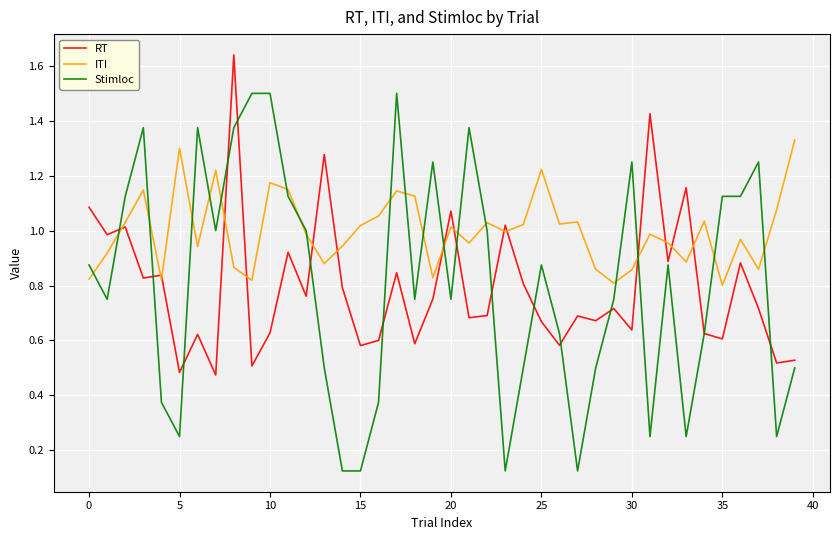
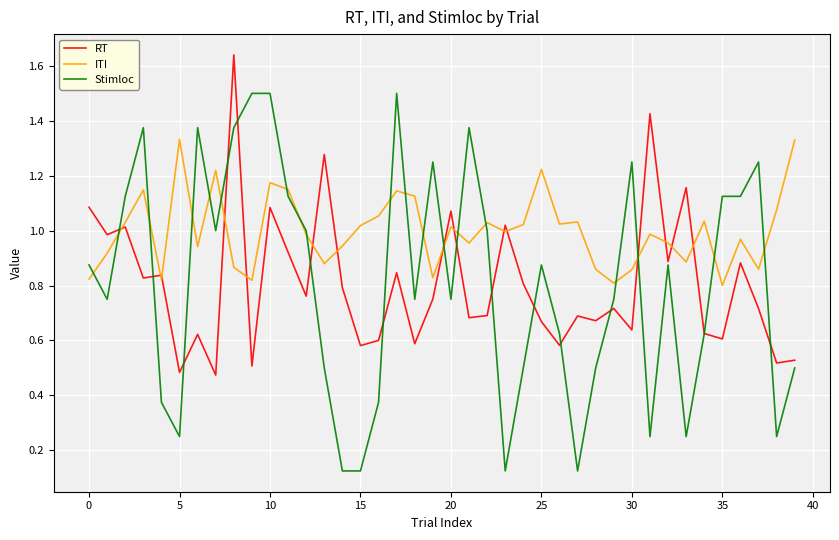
ITI, 5: 1.30 -> 1.33
RT, 10: 0.63 -> 1.08
